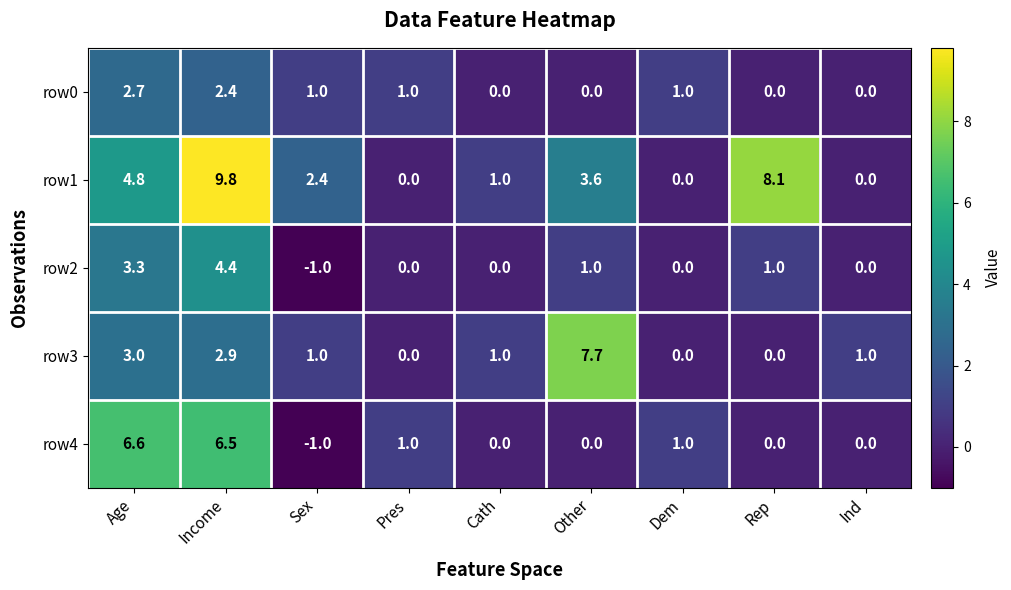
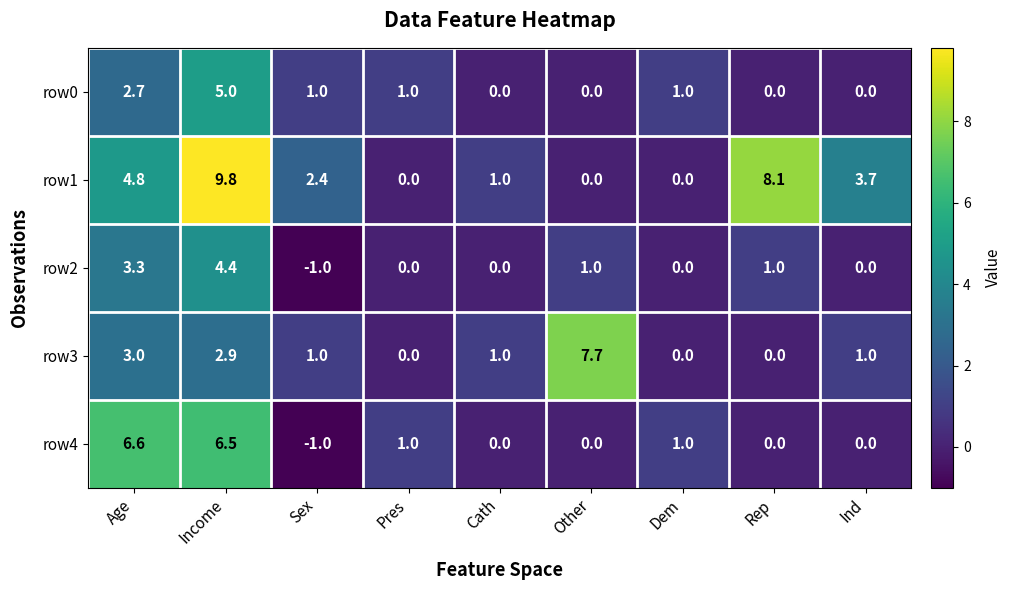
row0, Income: 2.4 -> 5.0
row1, Other: 3.6 -> 0.0
row1, Ind: 0.0 -> 3.7
